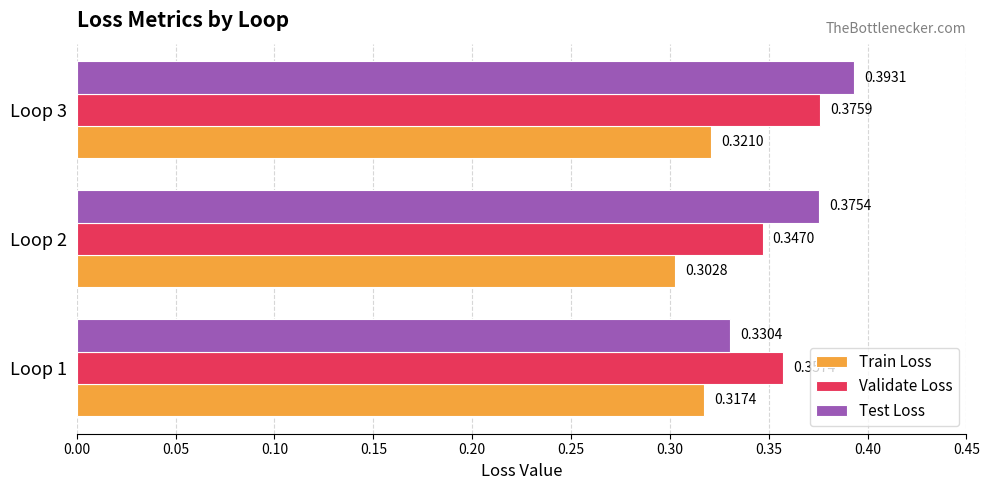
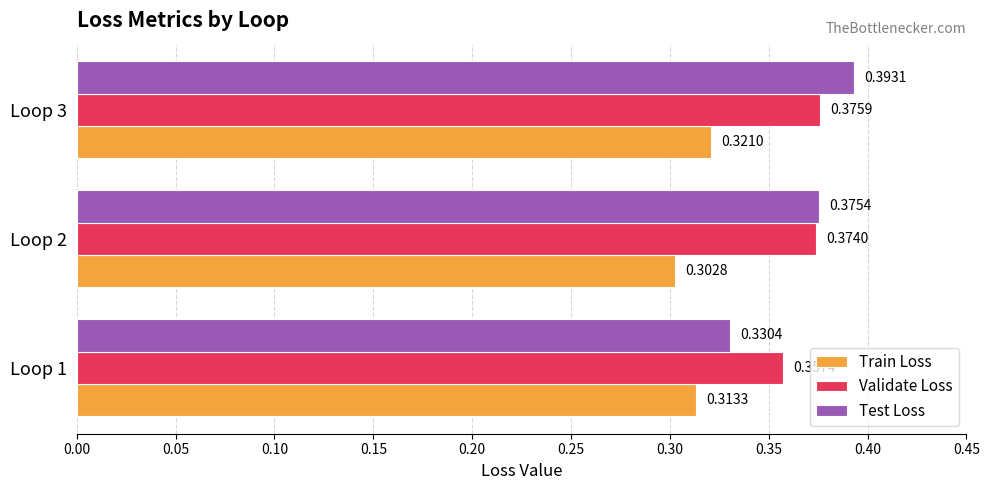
Validate Loss, Loop 2: 0.3470 -> 0.3740
Train Loss, Loop 1: 0.3174 -> 0.3133
